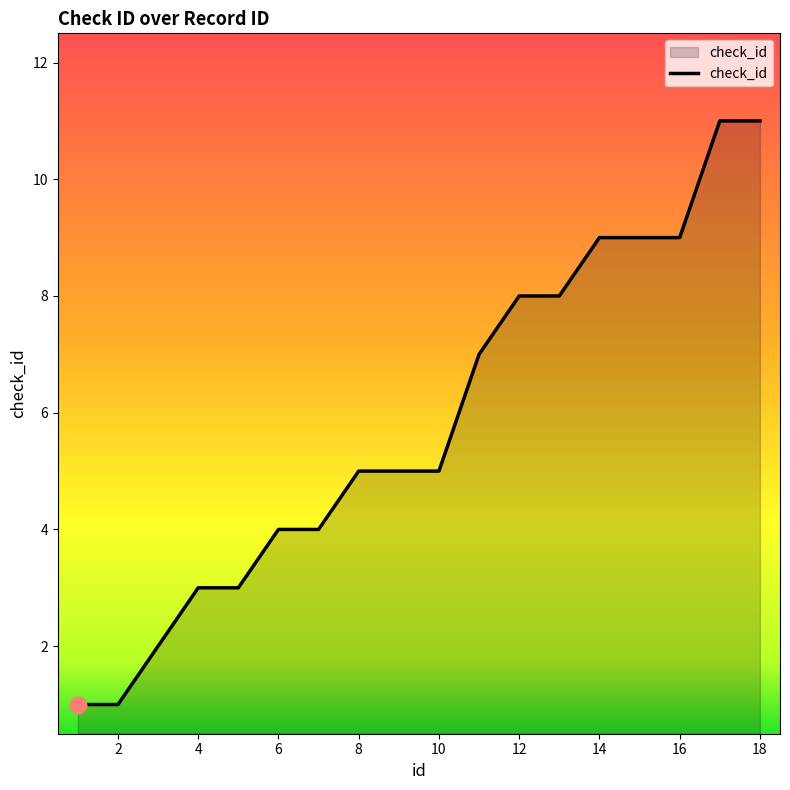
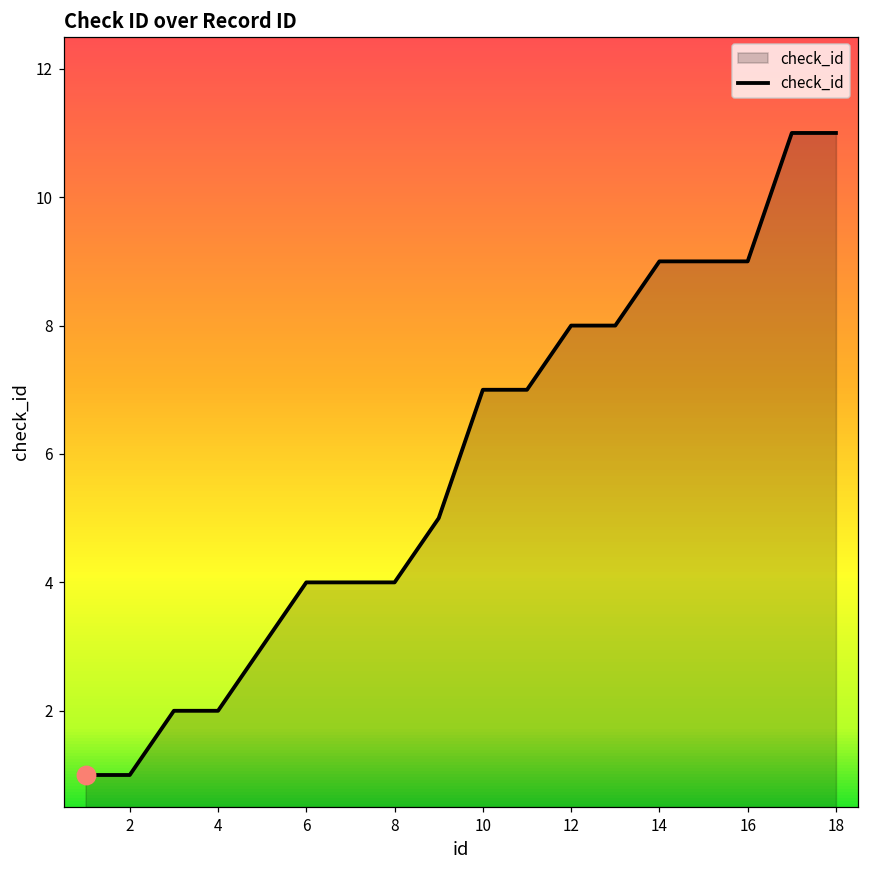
check_id, 4: 3 -> 2
check_id, 8: 5 -> 4
check_id, 10: 5 -> 7
